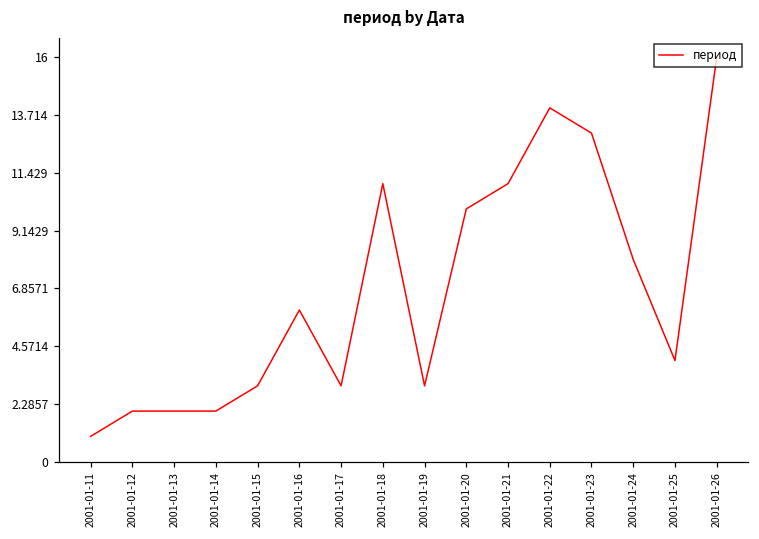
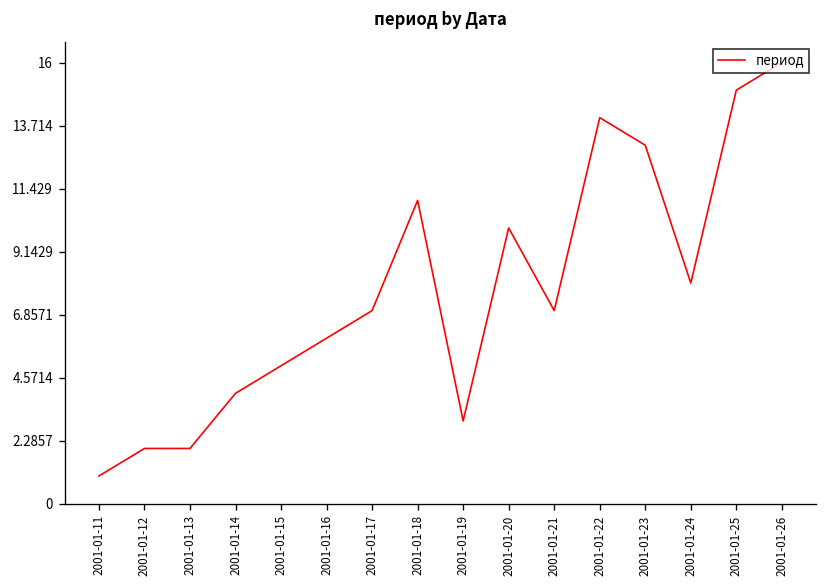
2001-01-14: 2 -> 4
2001-01-15: 3 -> 5
2001-01-17: 3 -> 7
2001-01-21: 11 -> 7
2001-01-25: 4 -> 15
